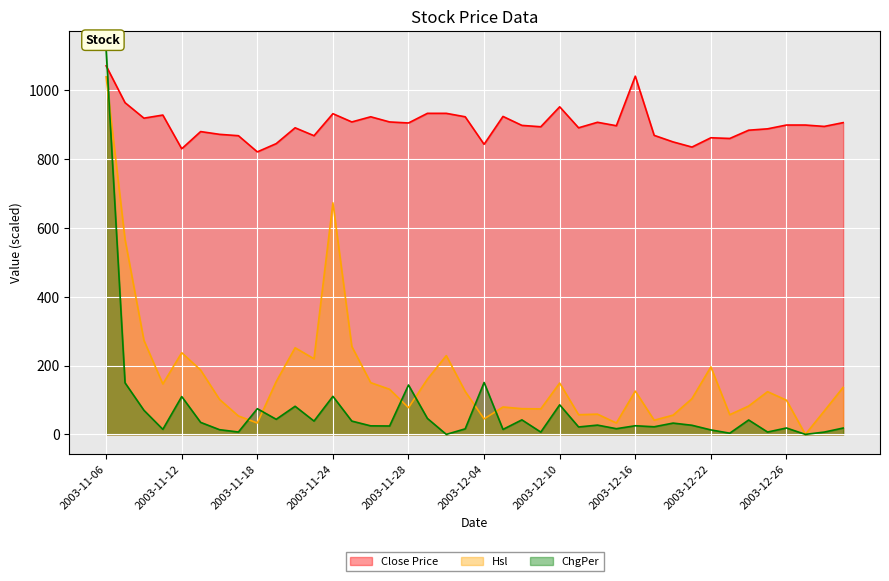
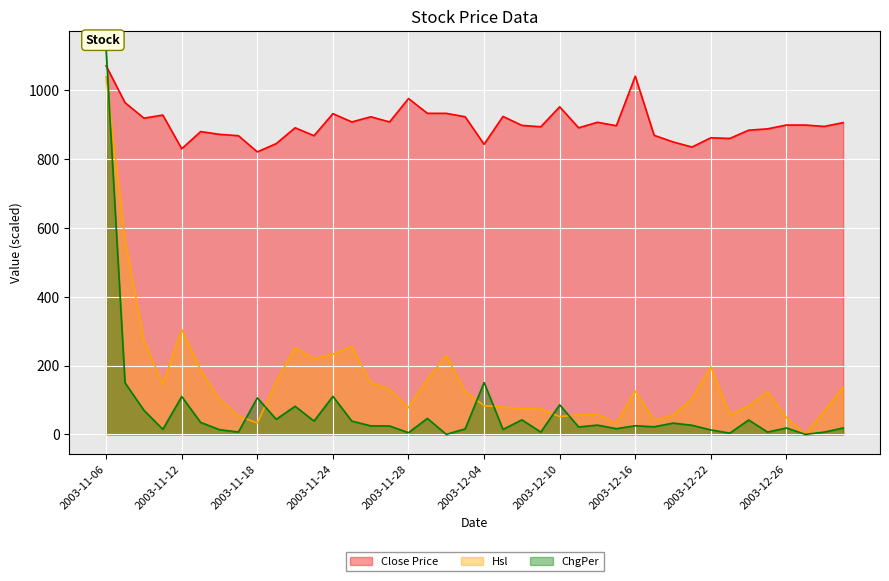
Hsl, 2003-11-12: 240 -> 300
ChgPer, 2003-11-18: 70 -> 110
Hsl, 2003-11-24: 670 -> 230
Close Price, 2003-11-28: 910 -> 980
ChgPer, 2003-11-28: 140 -> 0
Hsl, 2003-12-04: 50 -> 80
Hsl, 2003-12-10: 150 -> 50
Hsl, 2003-12-26: 100 -> 50
